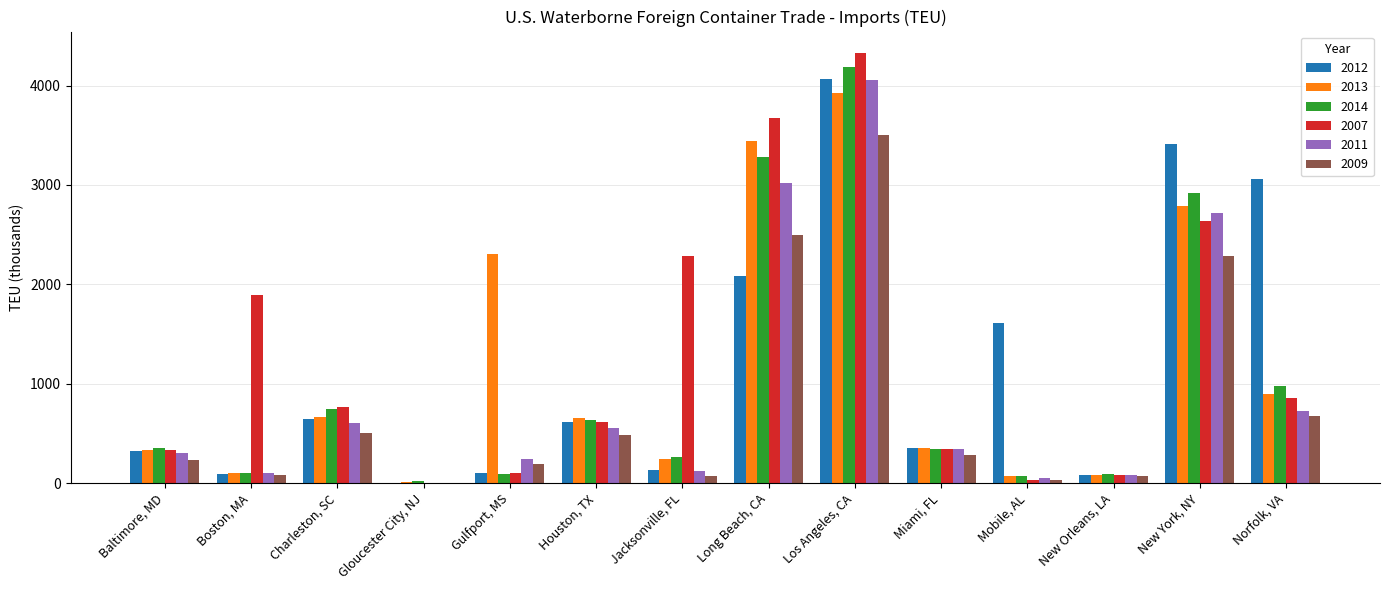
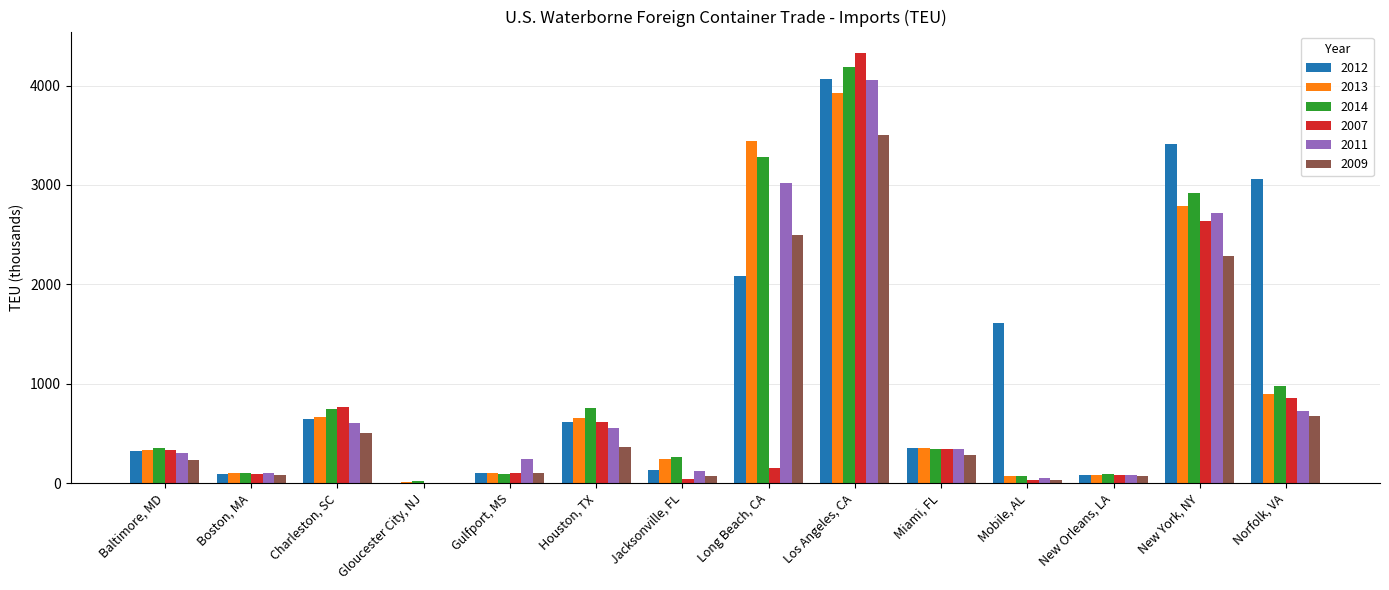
2007, Boston, MA: 1900 -> 100
2013, Gulfport, MS: 2300 -> 100
2009, Gulfport, MS: 200 -> 100
2014, Houston, TX: 600 -> 800
2009, Houston, TX: 500 -> 400
2007, Jacksonville, FL: 2300 -> 0
2007, Long Beach, CA: 3700 -> 200
